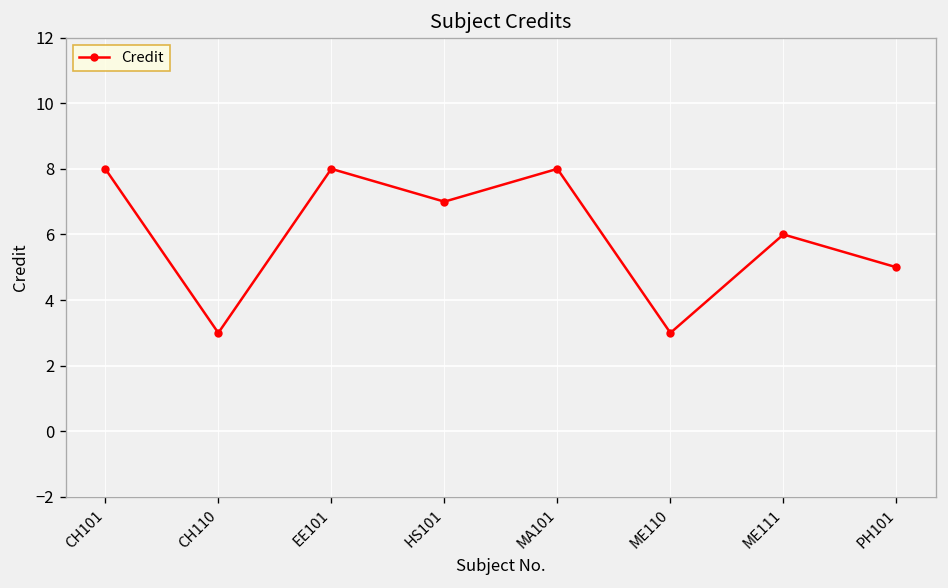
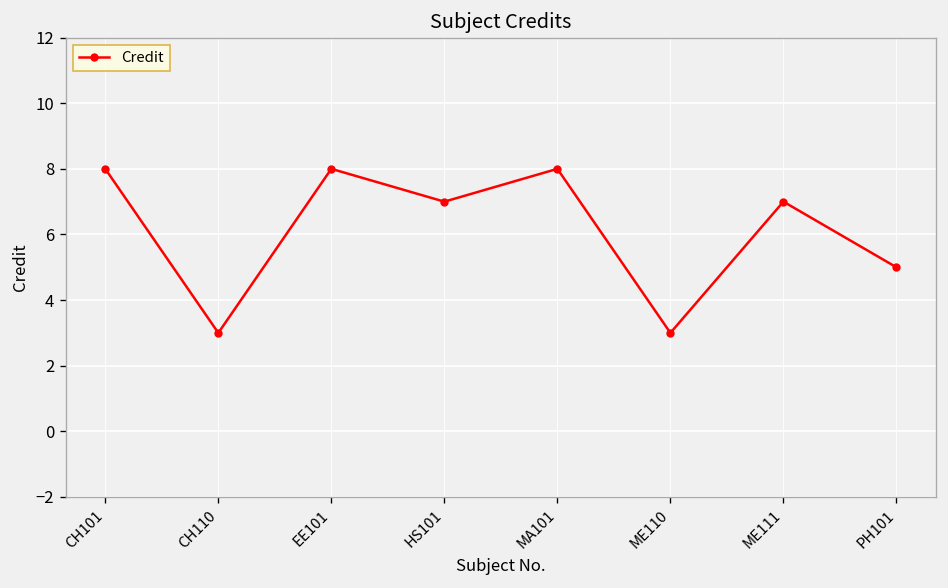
ME111: 6 -> 7
